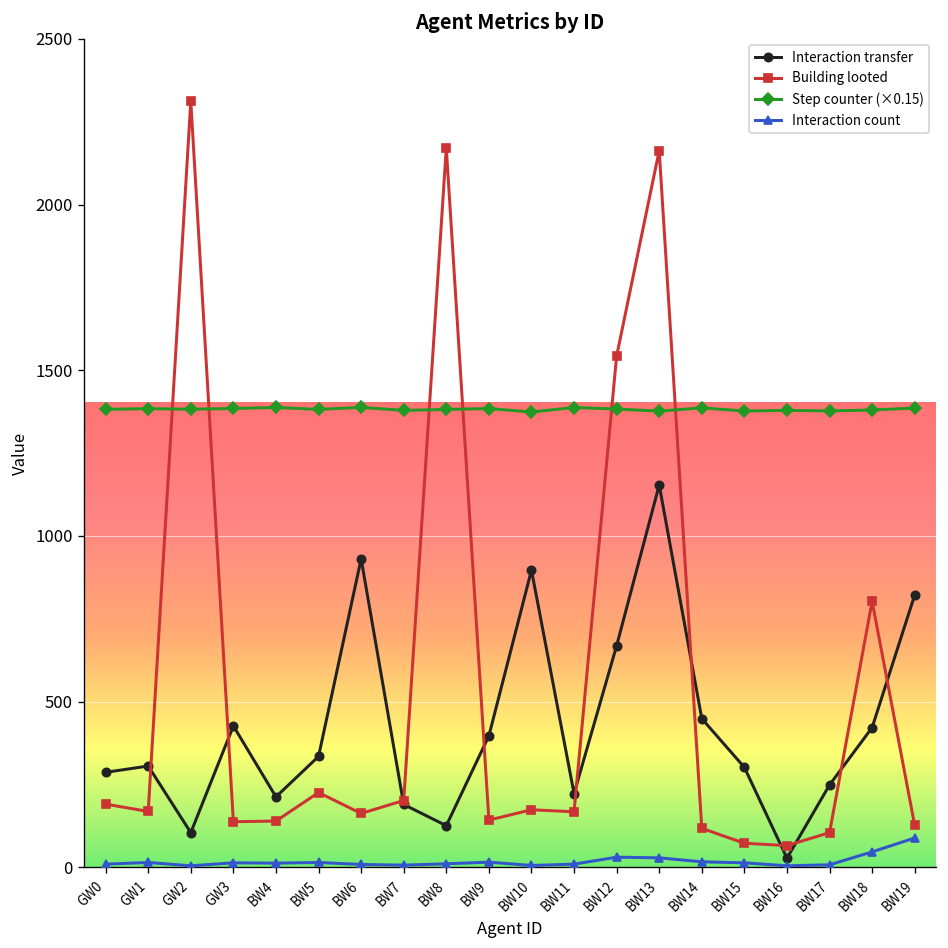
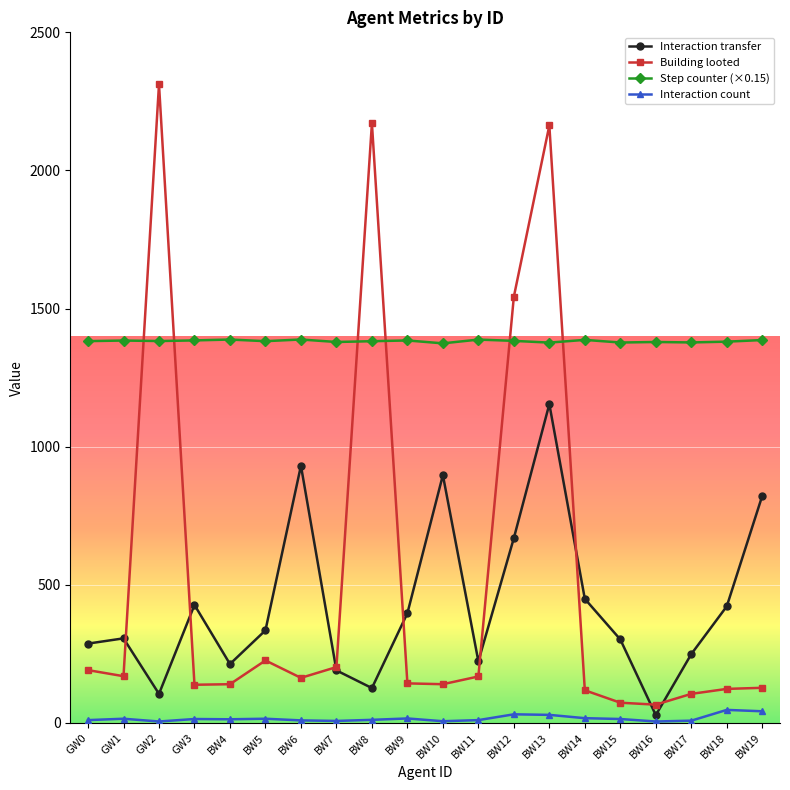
Building looted, BW10: 170 -> 140
Building looted, BW18: 800 -> 120
Interaction count, BW19: 90 -> 40
